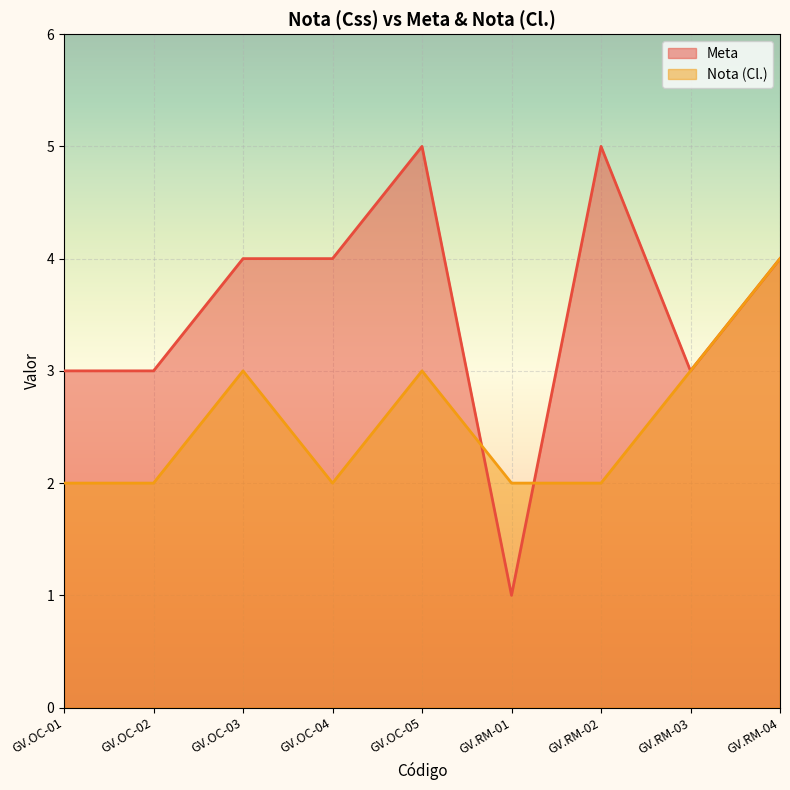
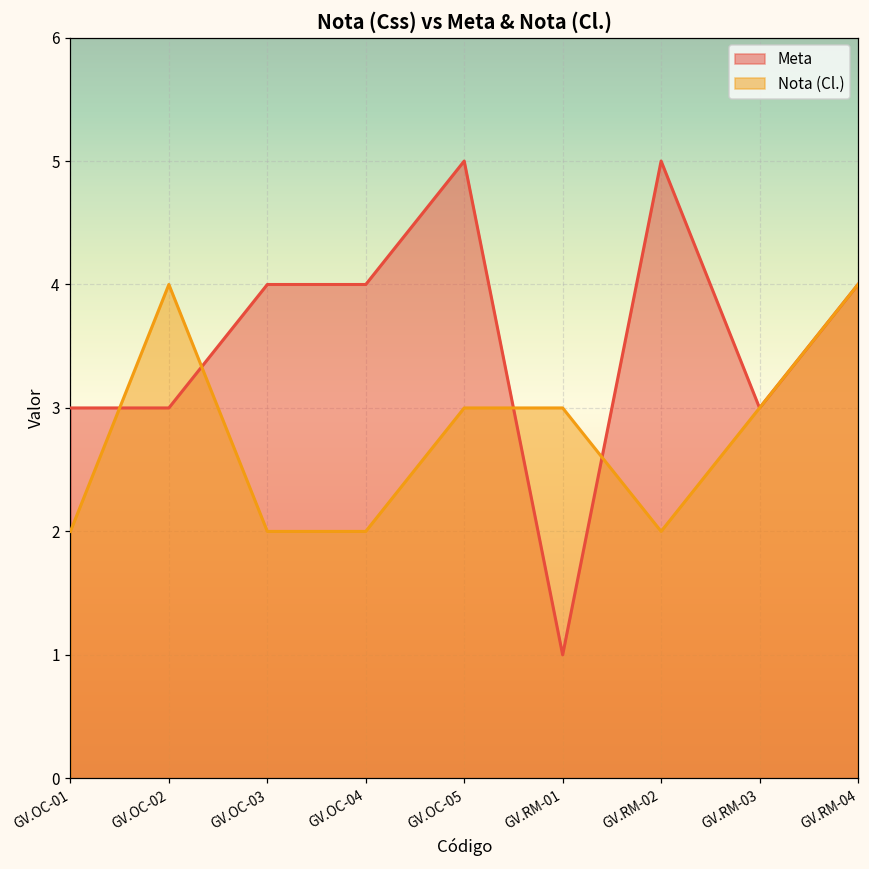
Nota (Cl.), GV.OC-02: 2 -> 4
Nota (Cl.), GV.OC-03: 3 -> 2
Nota (Cl.), GV.RM-01: 2 -> 3
